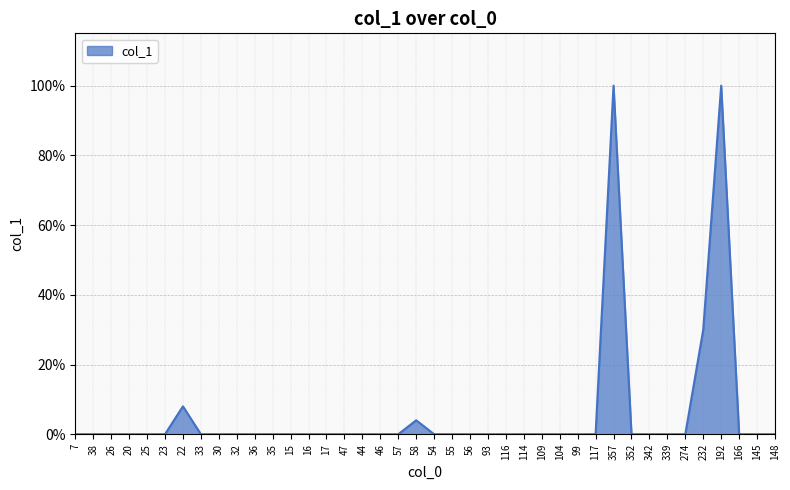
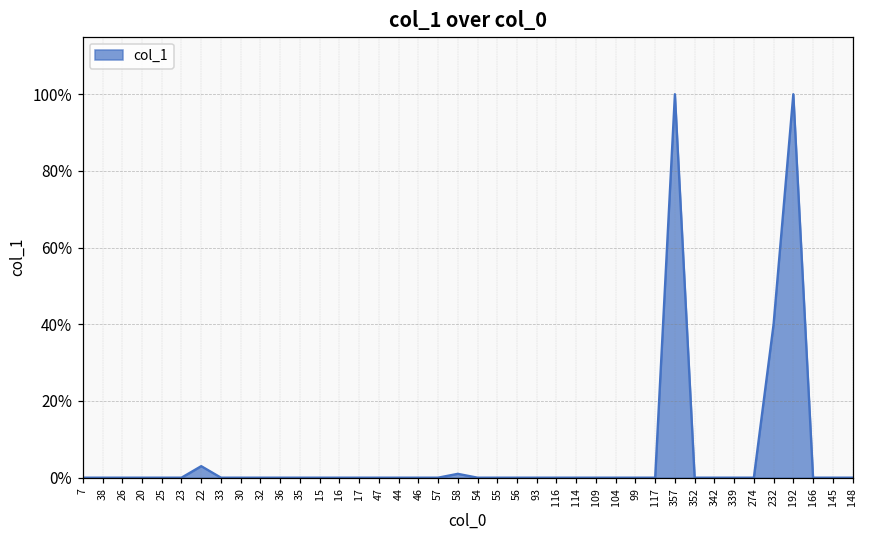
22: 8% -> 3%
58: 4% -> 1%
232: 30% -> 40%
